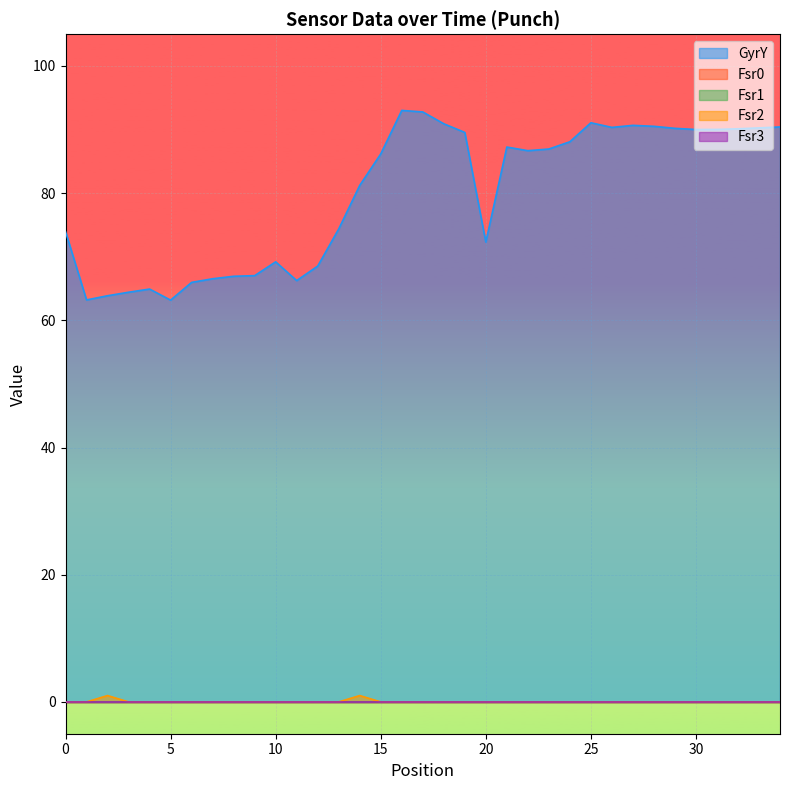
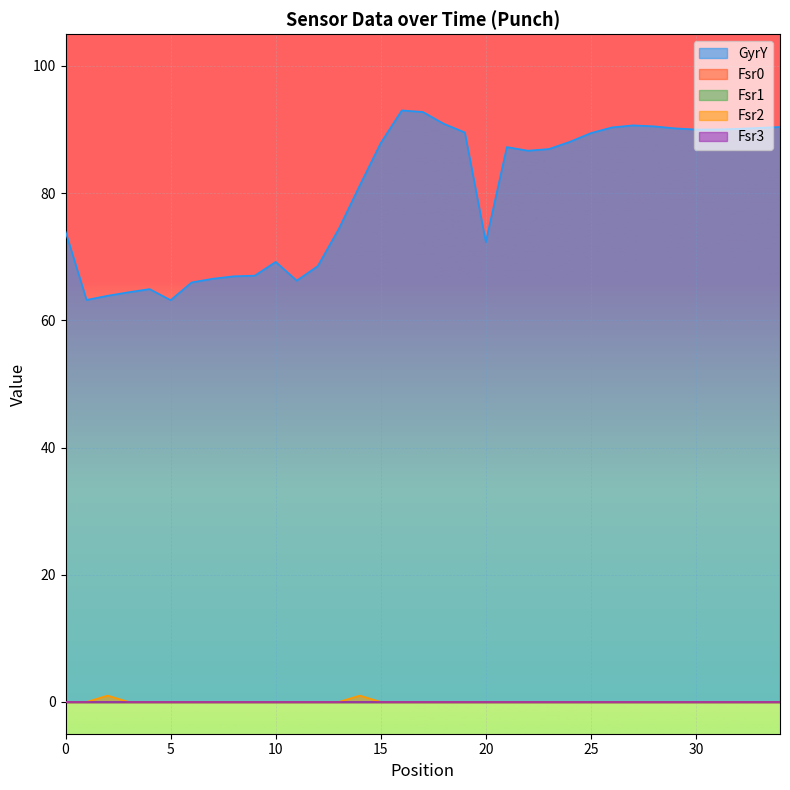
GyrY, 15: 86 -> 88
GyrY, 25: 91 -> 89
